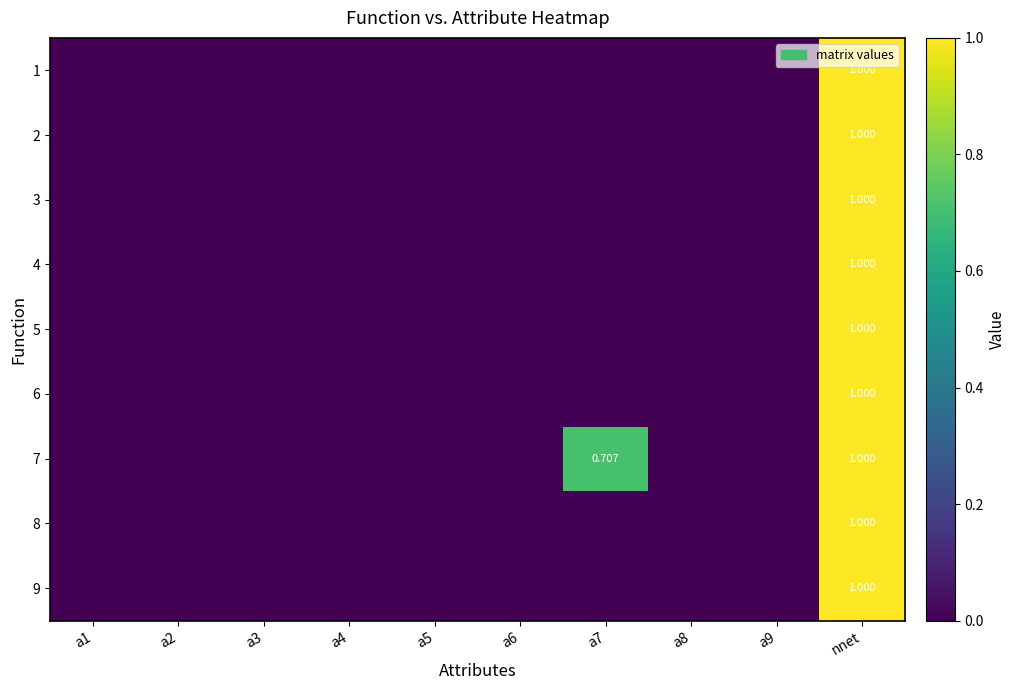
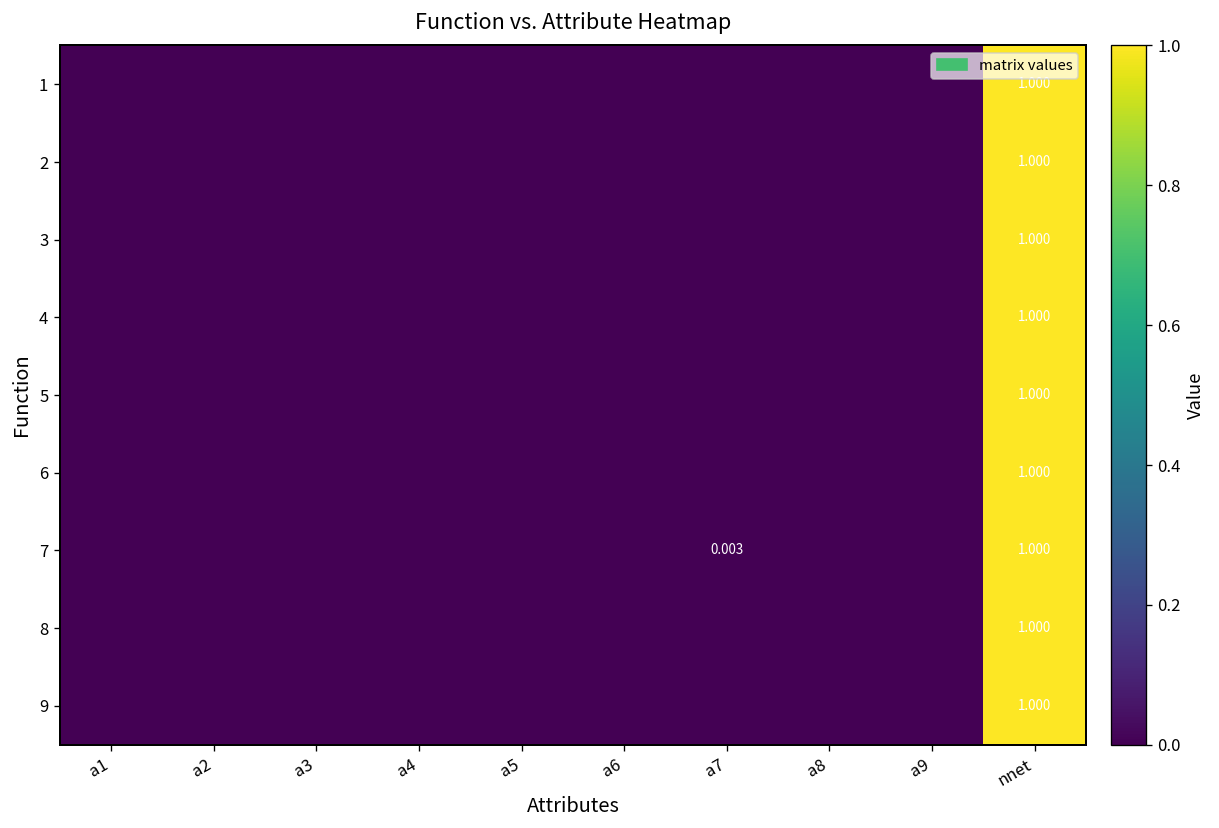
7, a7: 0.707 -> 0.003
